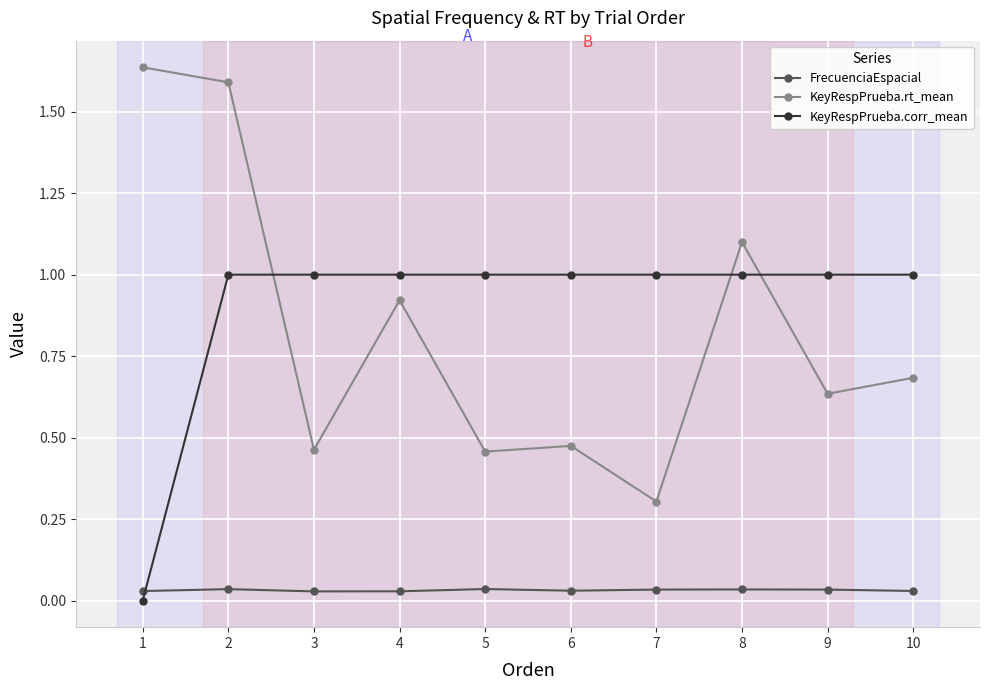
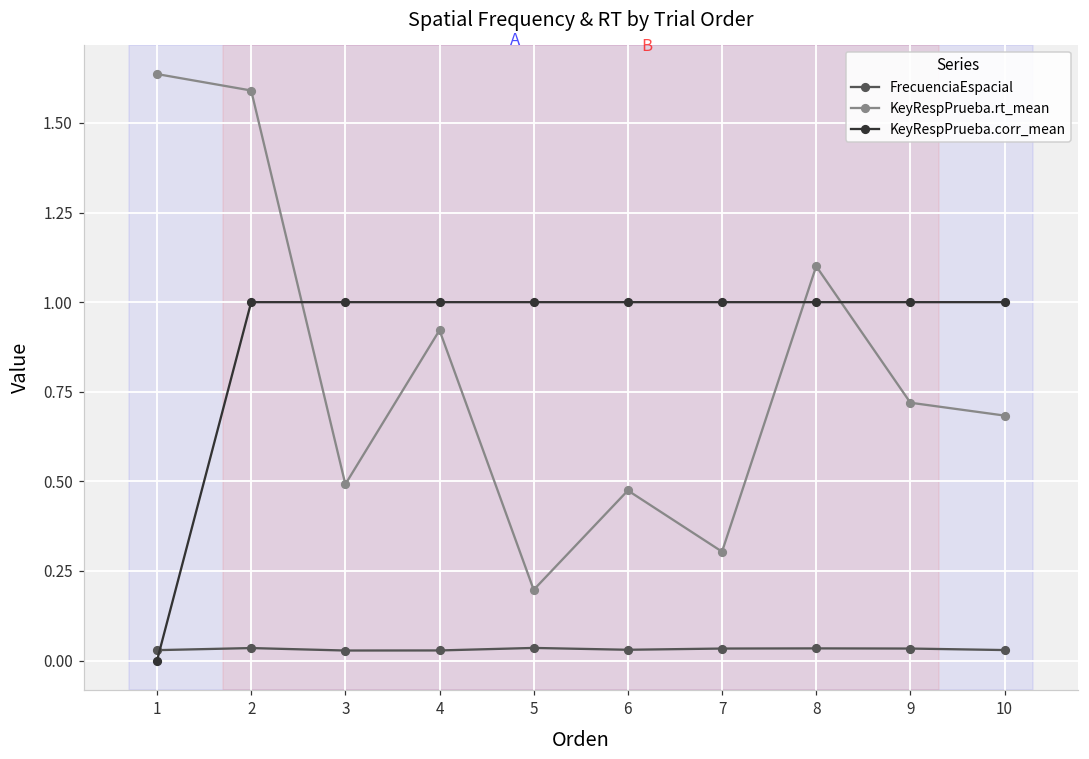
KeyRespPrueba.rt_mean, 3: 0.46 -> 0.49
KeyRespPrueba.rt_mean, 5: 0.46 -> 0.20
KeyRespPrueba.rt_mean, 9: 0.63 -> 0.72
